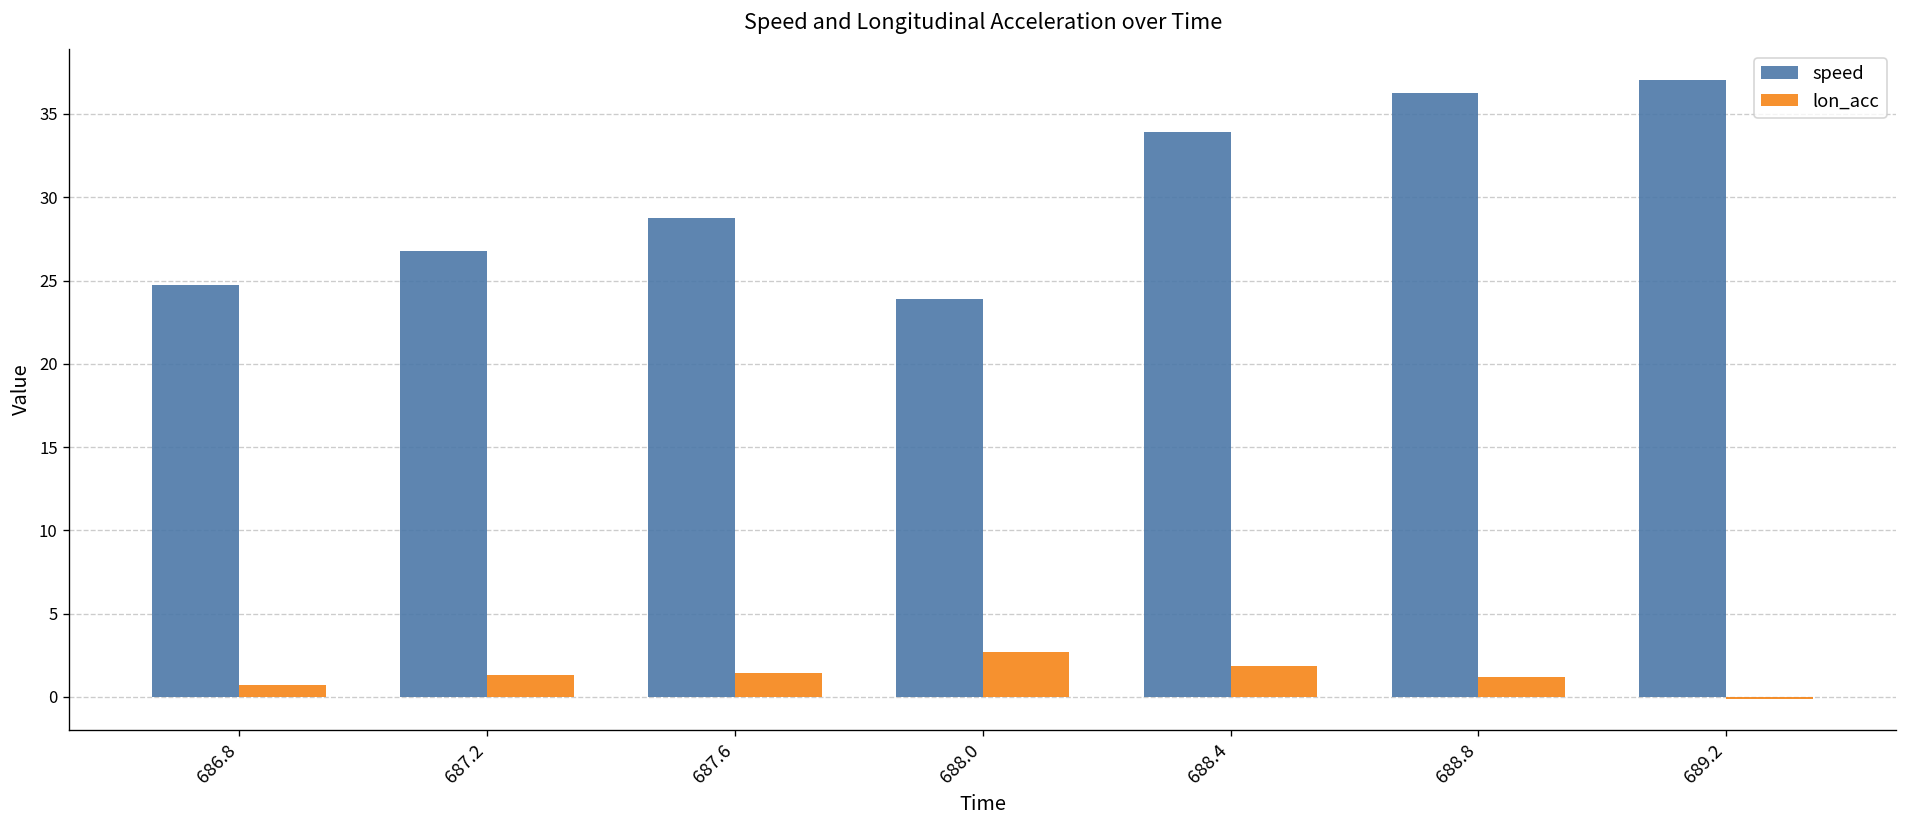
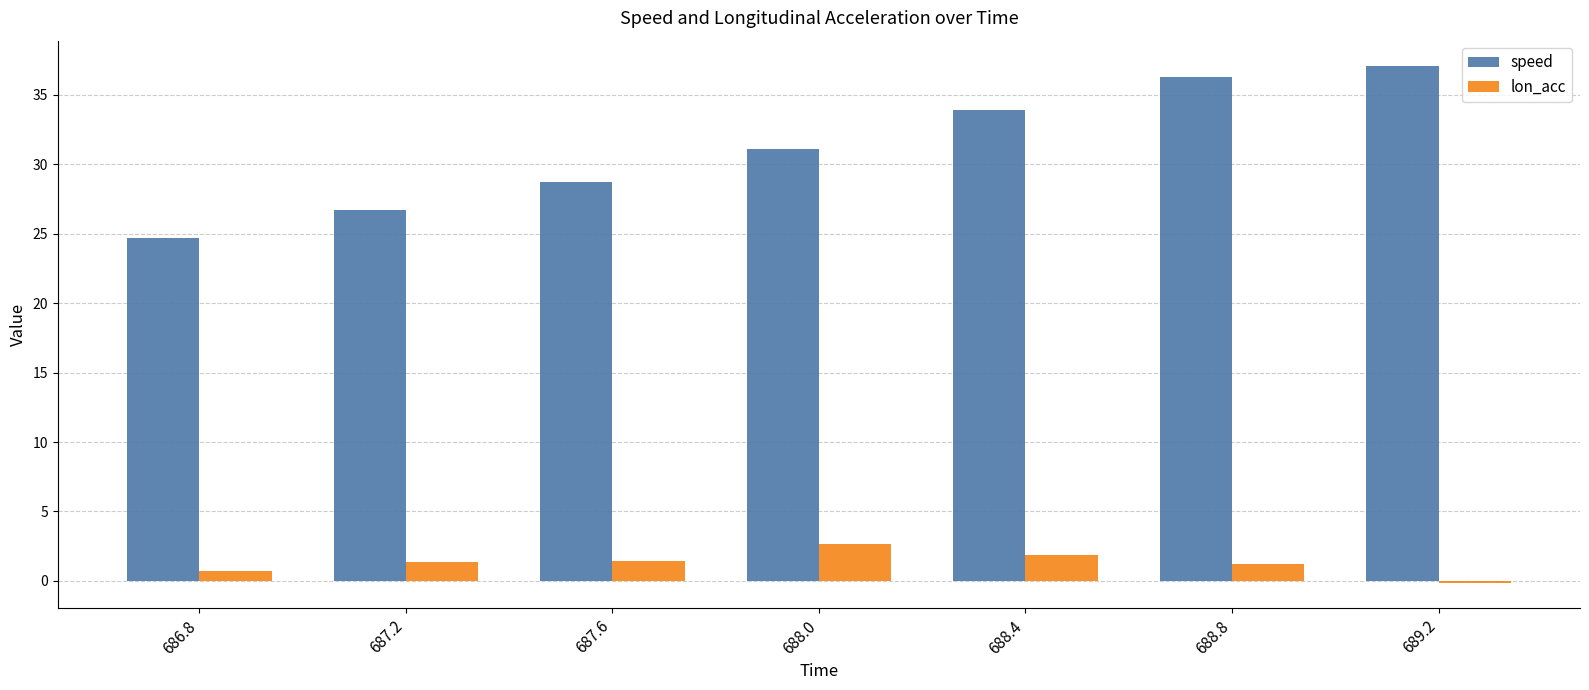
speed, 688.0: 23.9 -> 31.1
